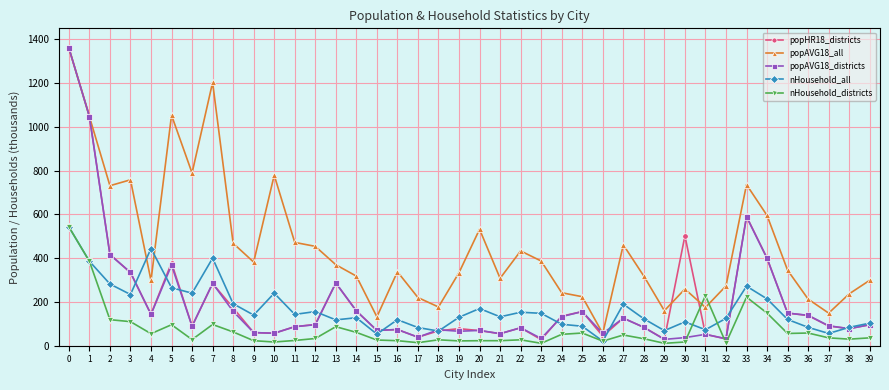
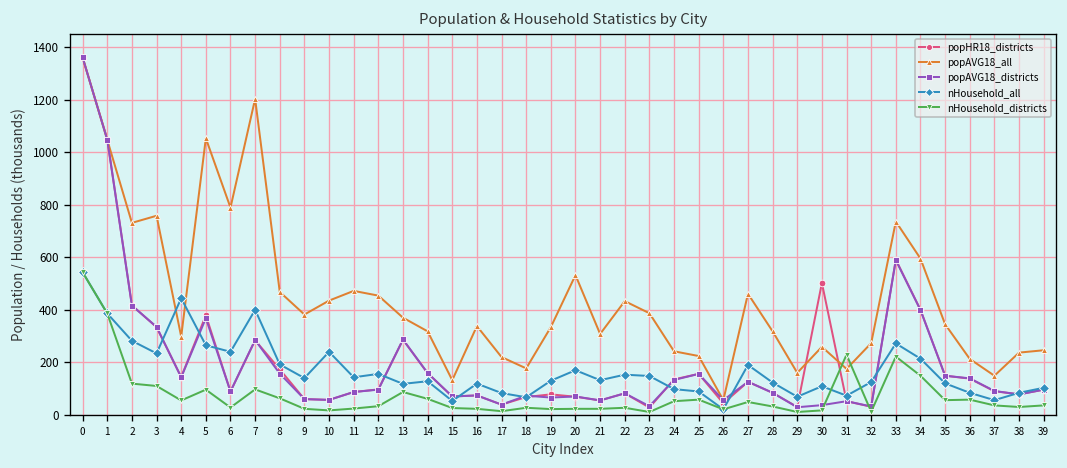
popAVG18_all, 10: 780 -> 440
popAVG18_all, 39: 300 -> 250
